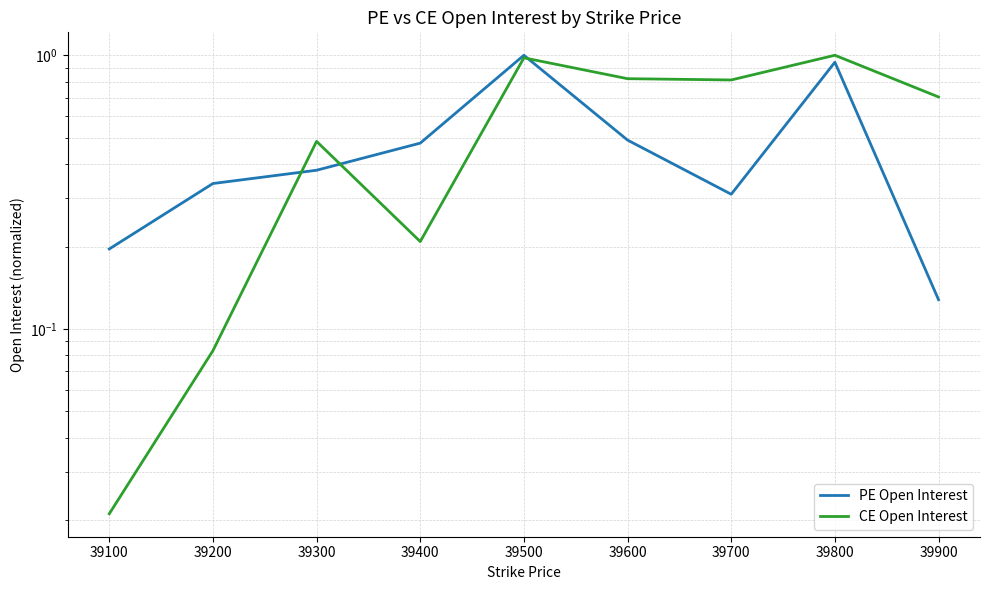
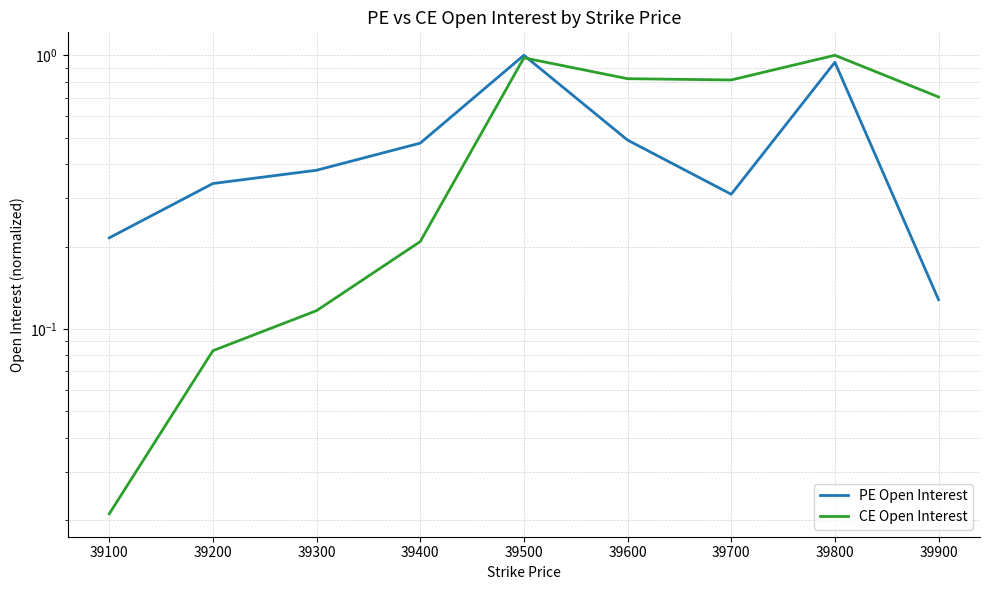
PE Open Interest, 39100: 0.20 -> 0.22
CE Open Interest, 39300: 0.48 -> 0.117
